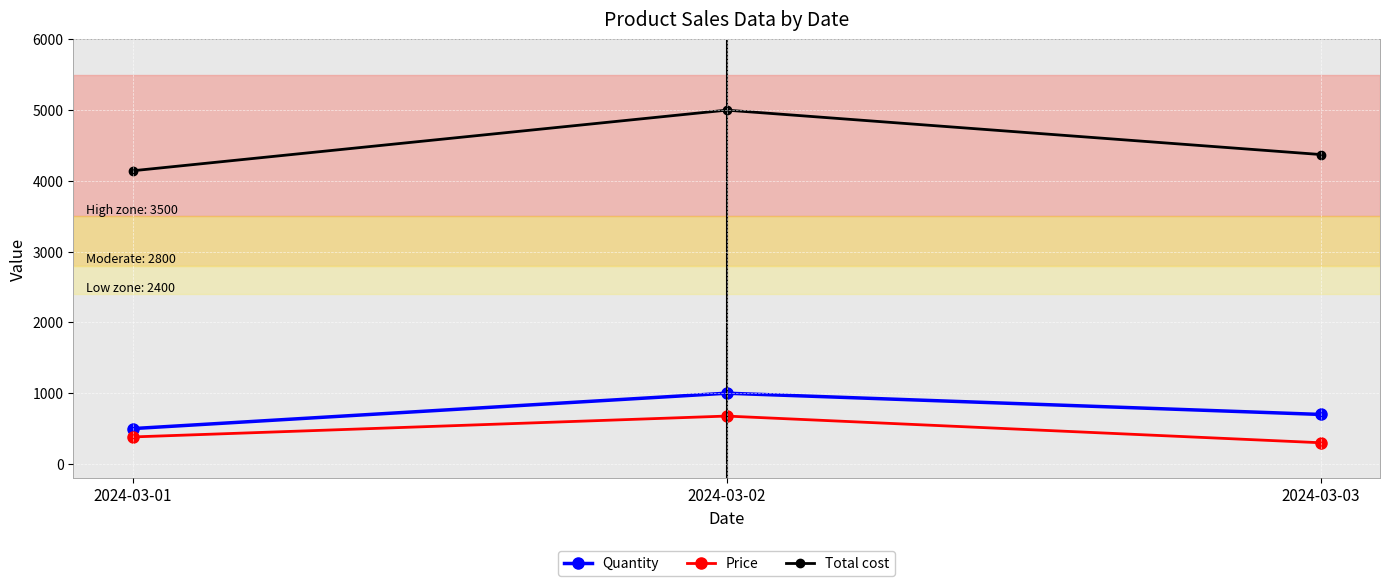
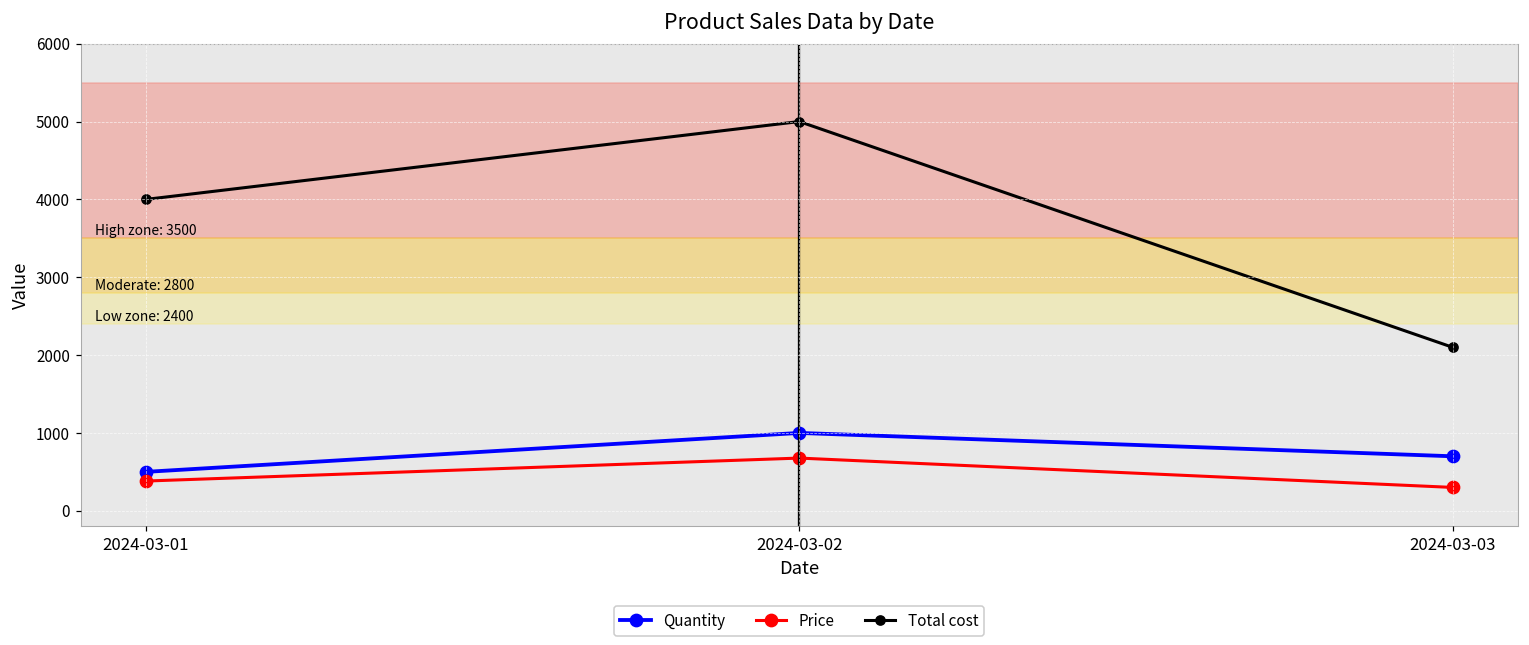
Total cost, 2024-03-01: 4100 -> 4000
Total cost, 2024-03-03: 4400 -> 2100
